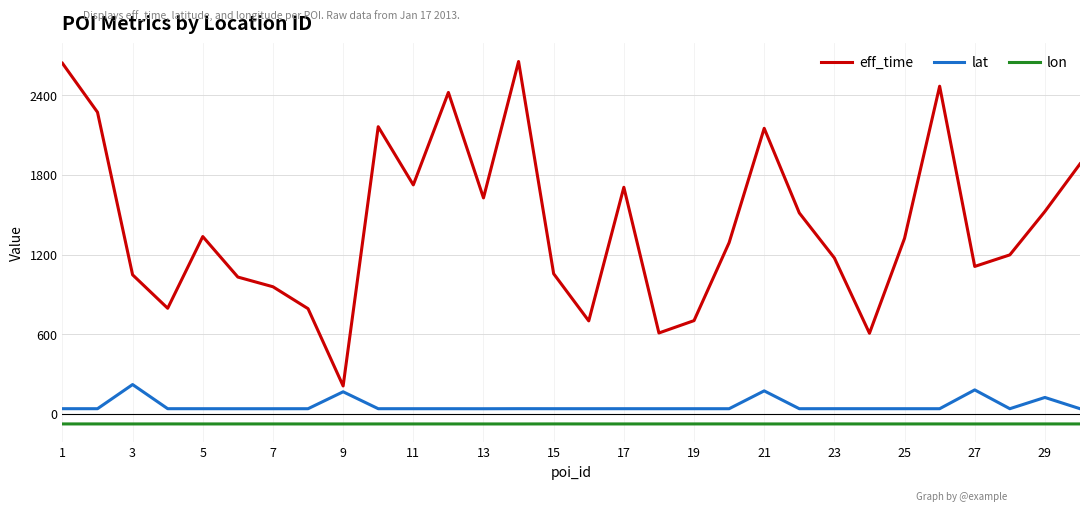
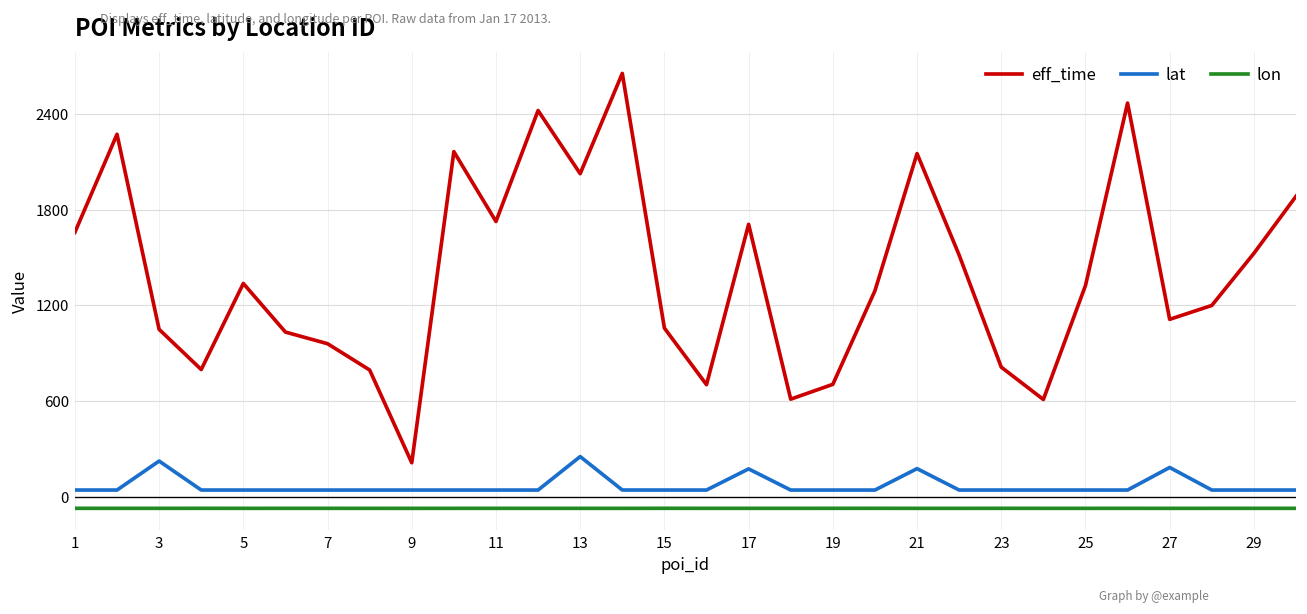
eff_time, 1: 2640 -> 1660
lat, 9: 170 -> 40
eff_time, 13: 1630 -> 2030
lat, 13: 40 -> 250
lat, 17: 40 -> 170
eff_time, 23: 1180 -> 810
lat, 29: 130 -> 40
